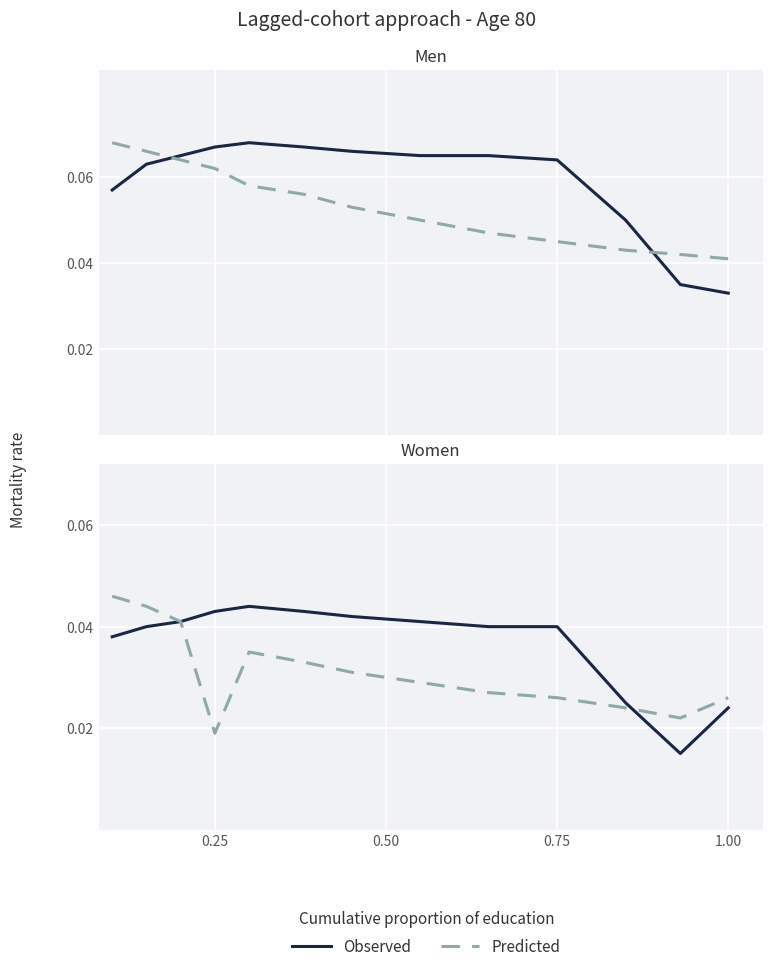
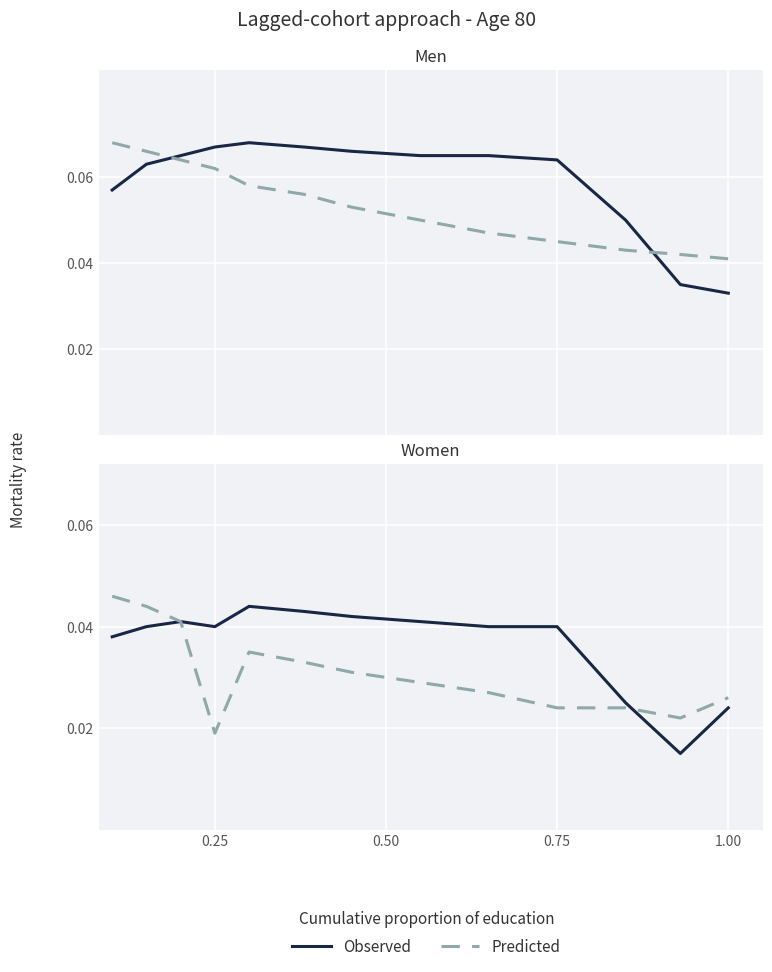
Women, Observed, 0.25: 0.043 -> 0.040
Women, Predicted, 0.75: 0.026 -> 0.024
